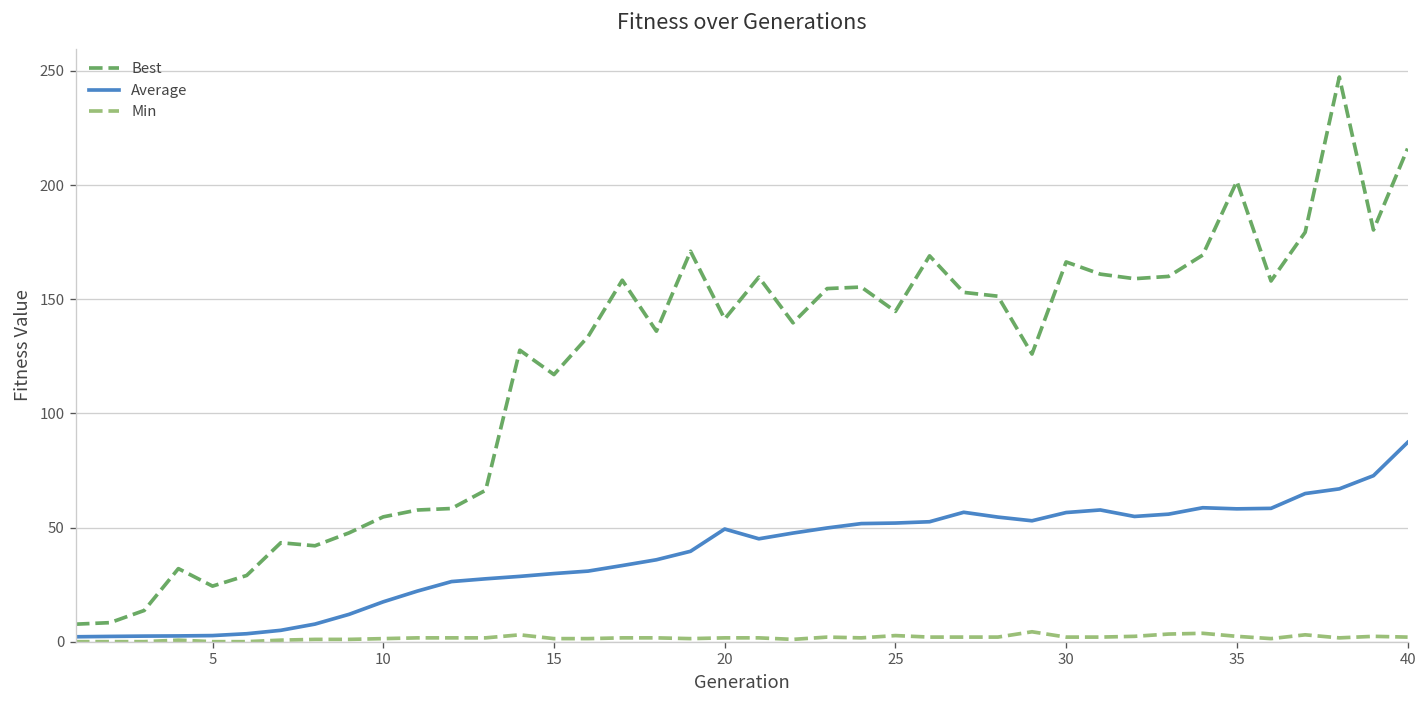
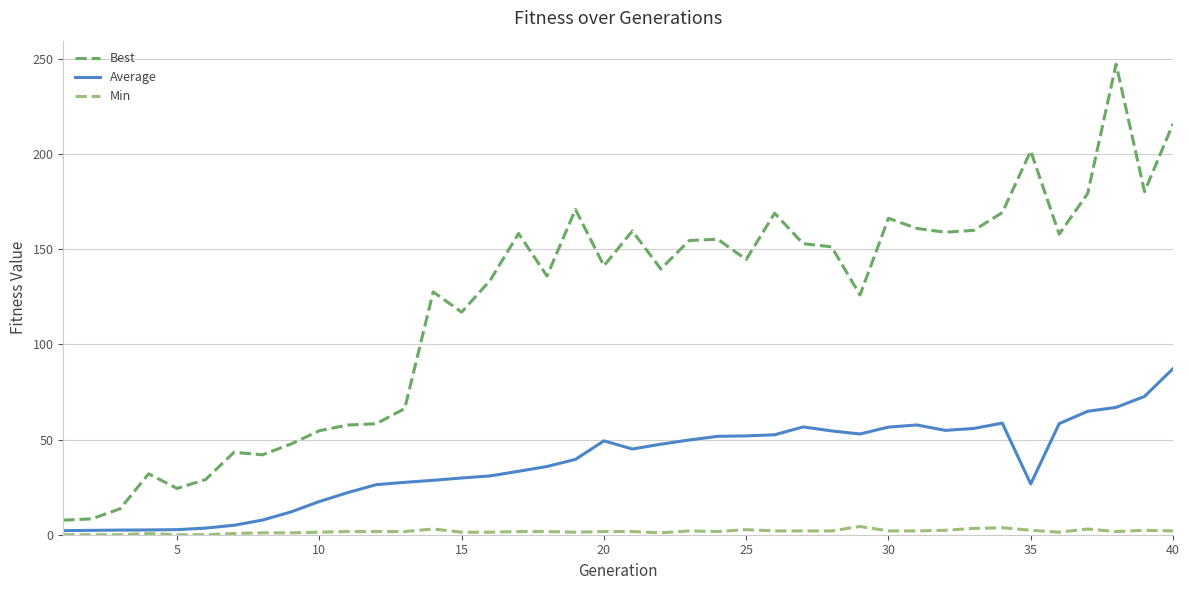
Average, 35: 58 -> 27
